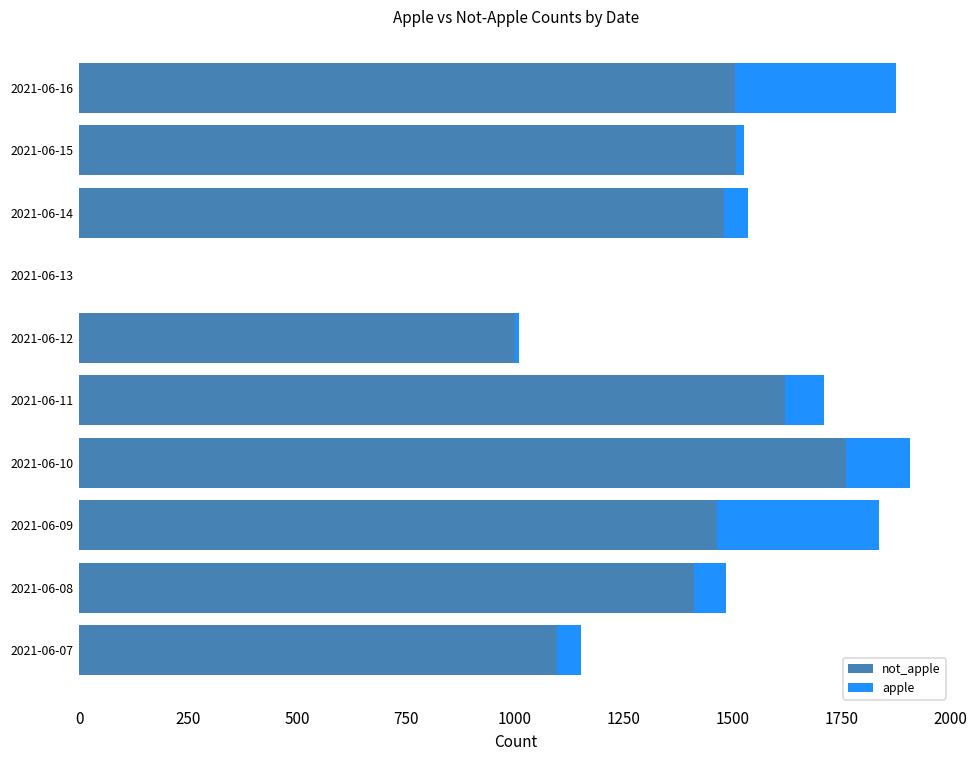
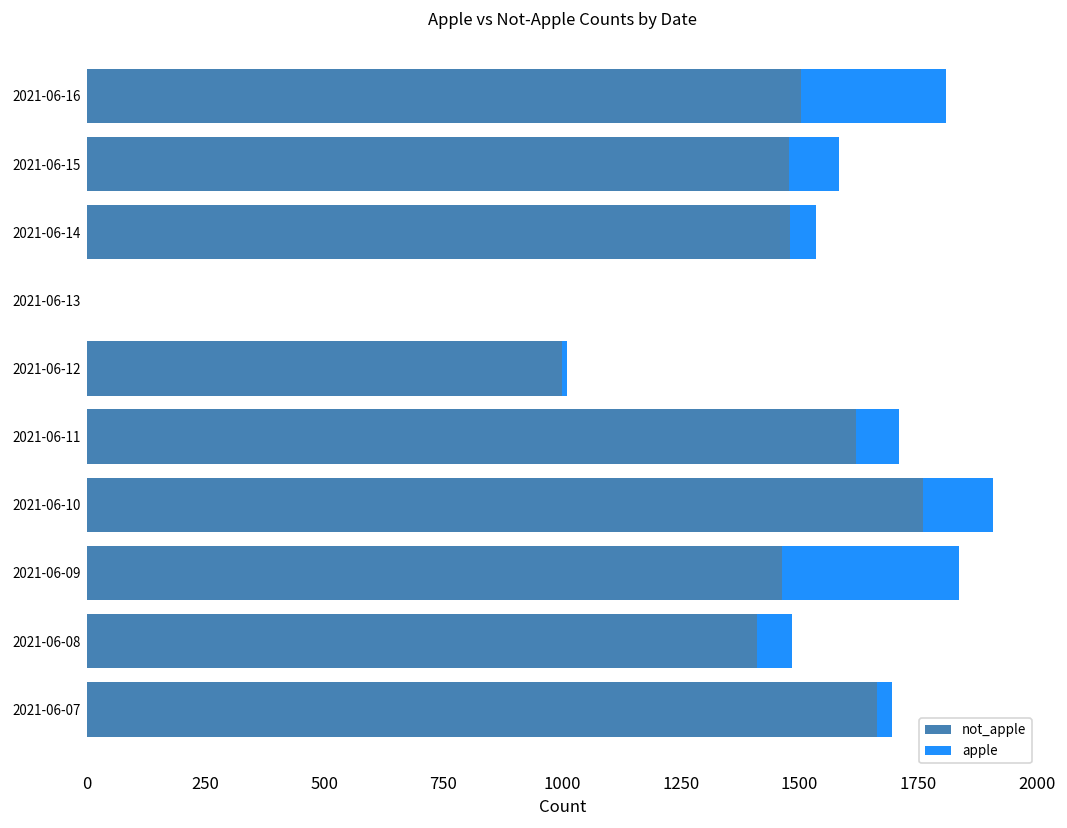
apple, 2021-06-16: 370 -> 300
not_apple, 2021-06-15: 1510 -> 1480
apple, 2021-06-15: 20 -> 110
not_apple, 2021-06-07: 1100 -> 1660
apple, 2021-06-07: 50 -> 30
